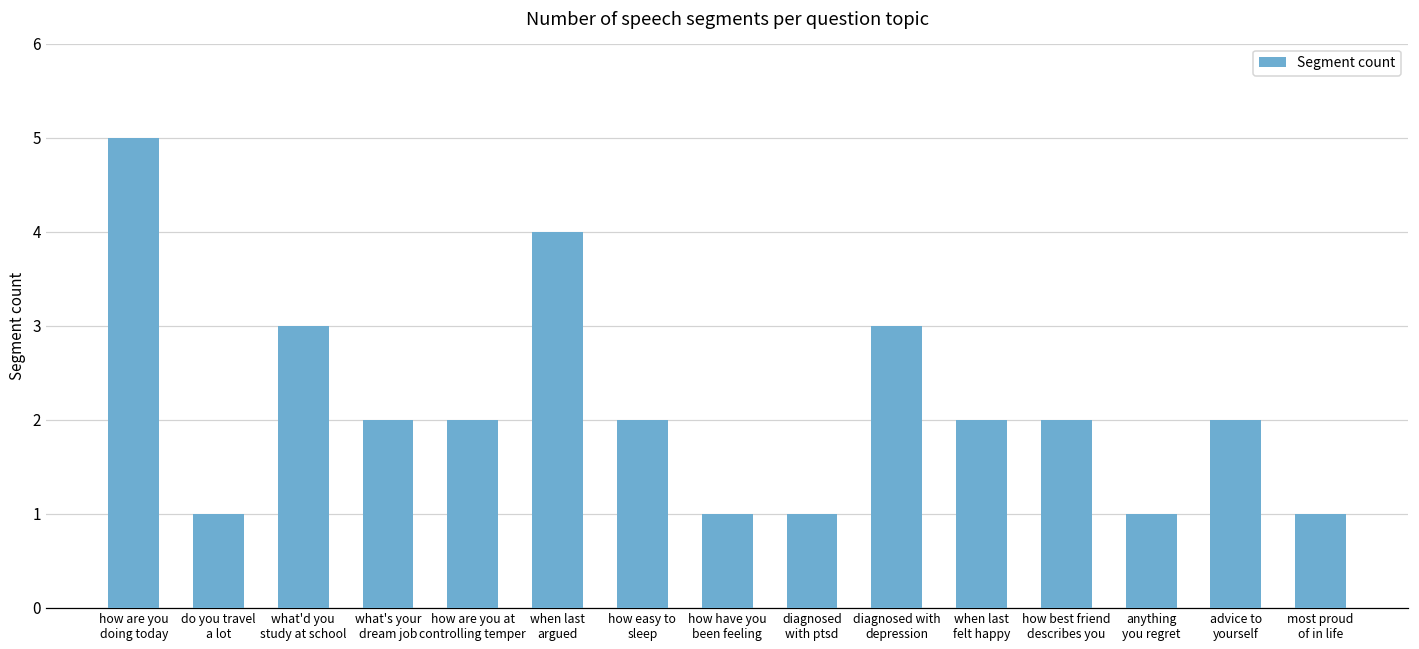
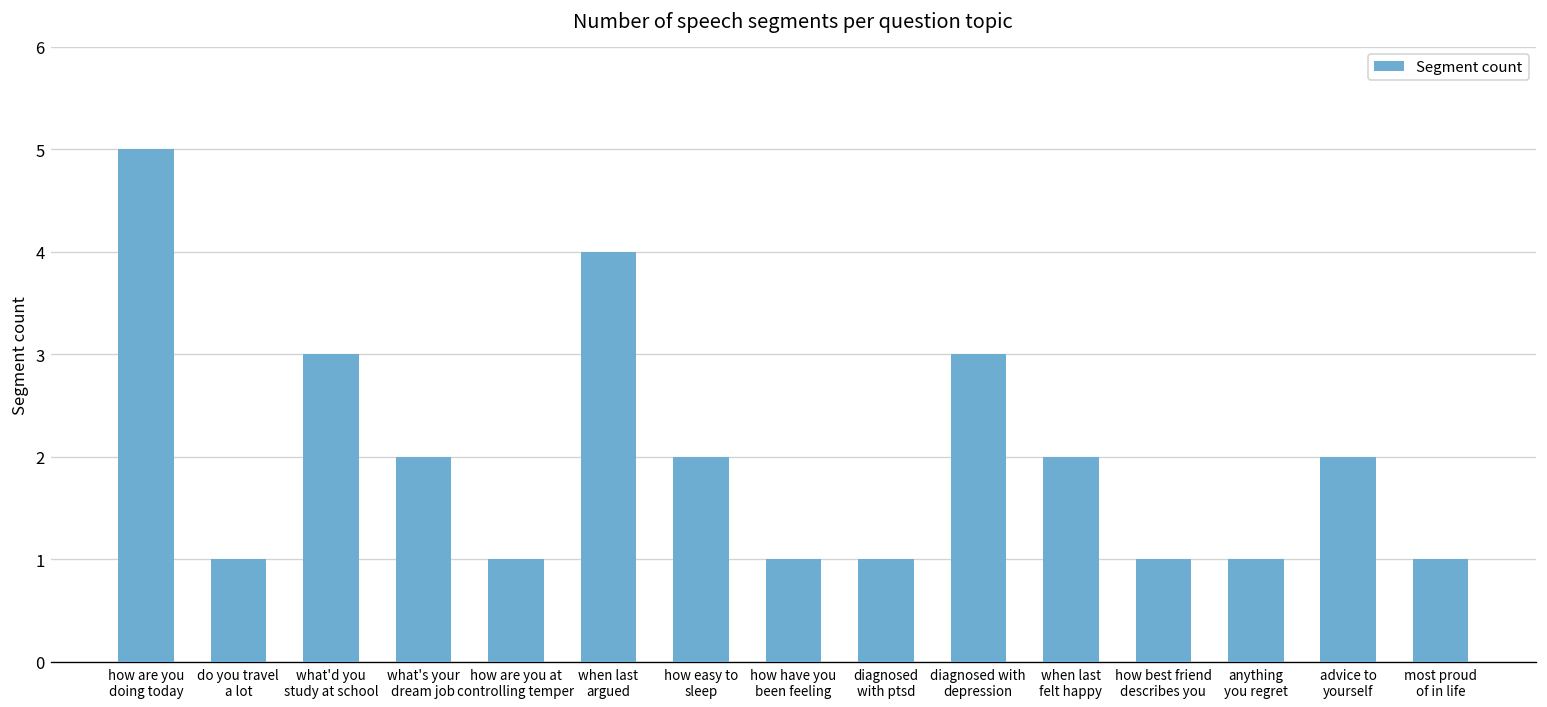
how are you at controlling temper: 2 -> 1
how best friend describes you: 2 -> 1
